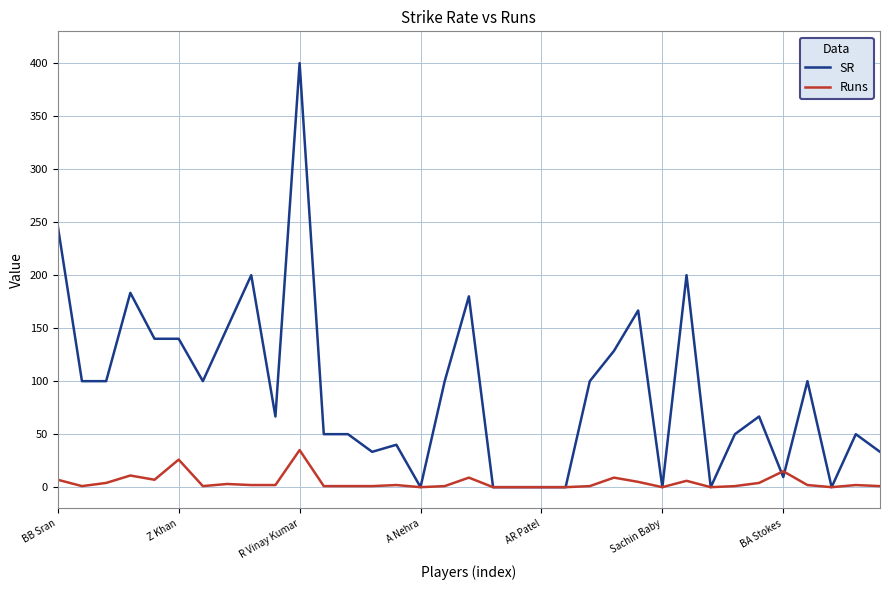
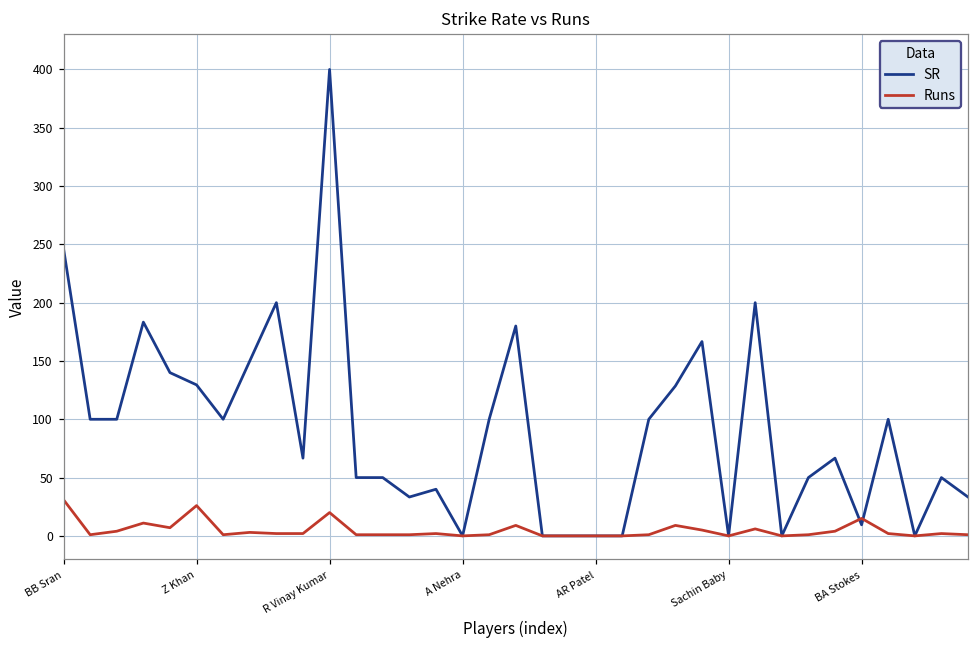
Runs, BB Sran: 7 -> 31
SR, Z Khan: 140 -> 130
Runs, R Vinay Kumar: 35 -> 20
